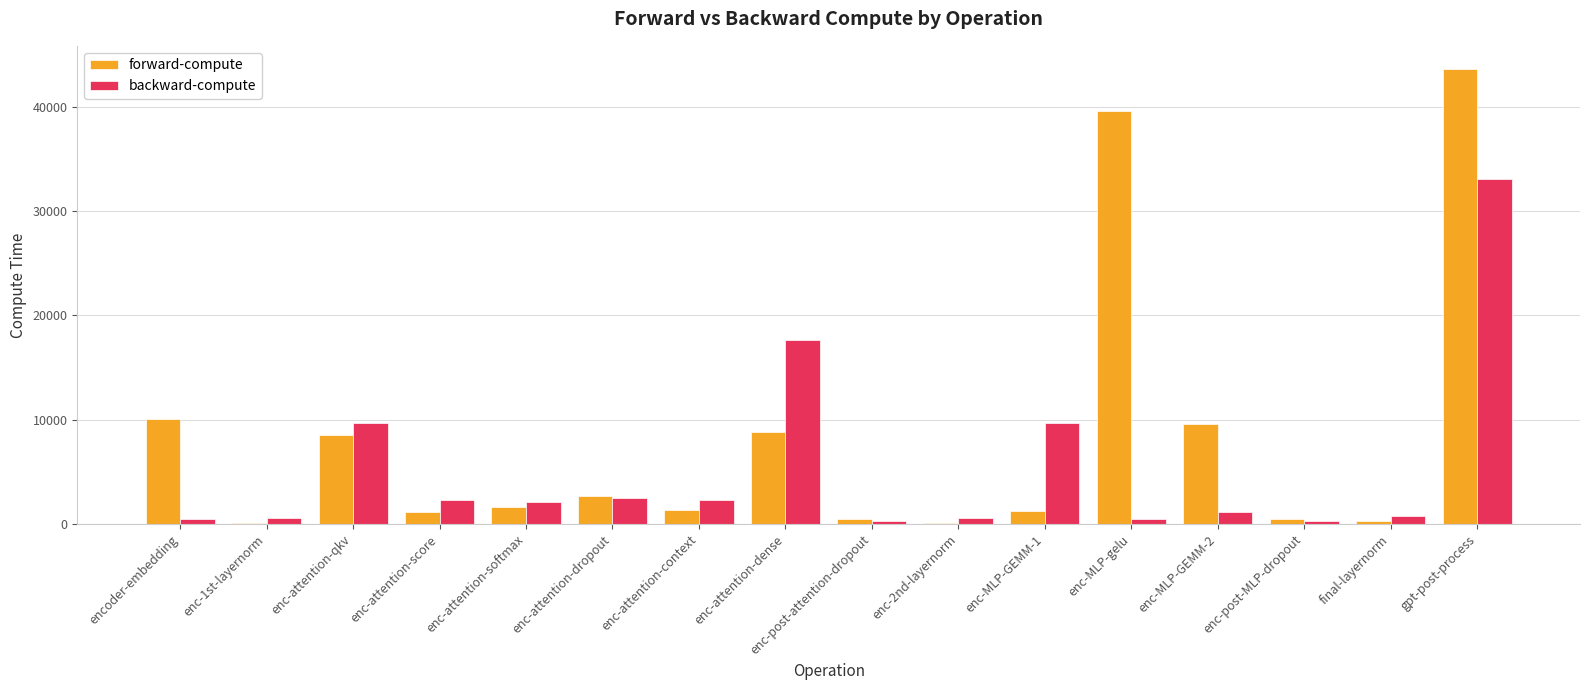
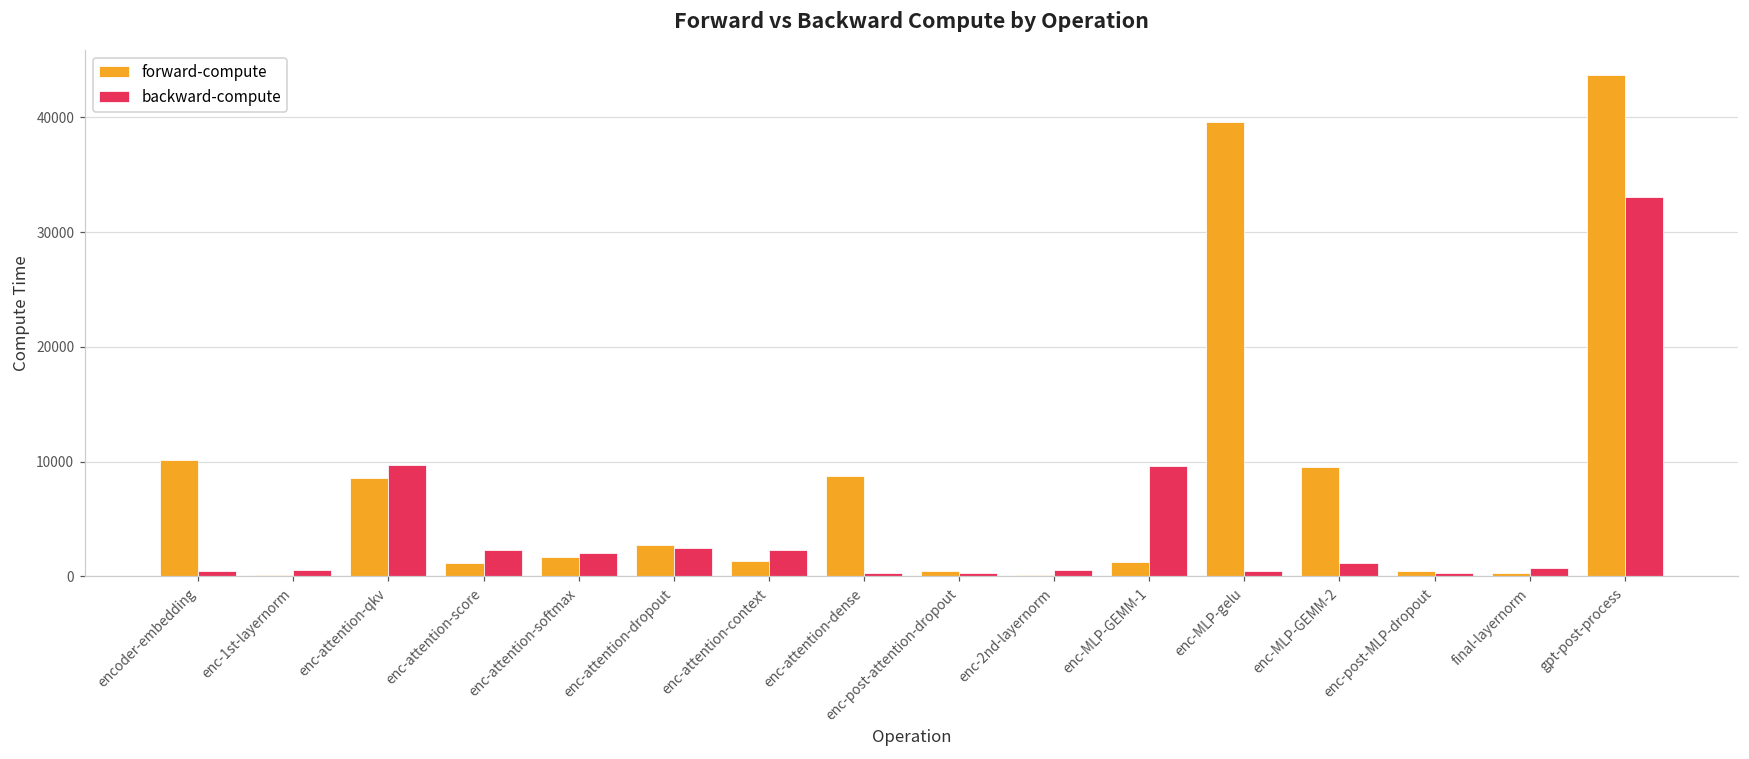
backward-compute, enc-attention-dense: 17600 -> 300
